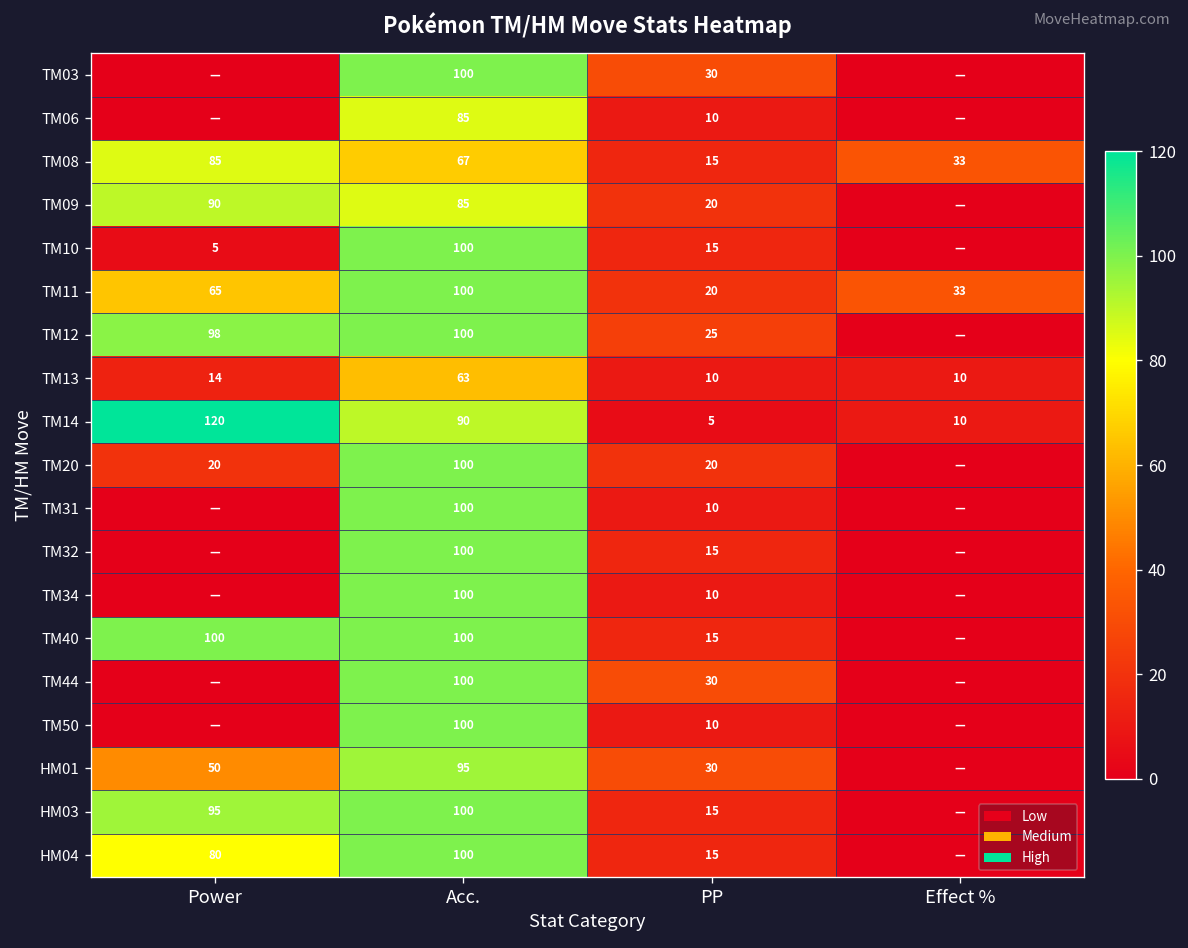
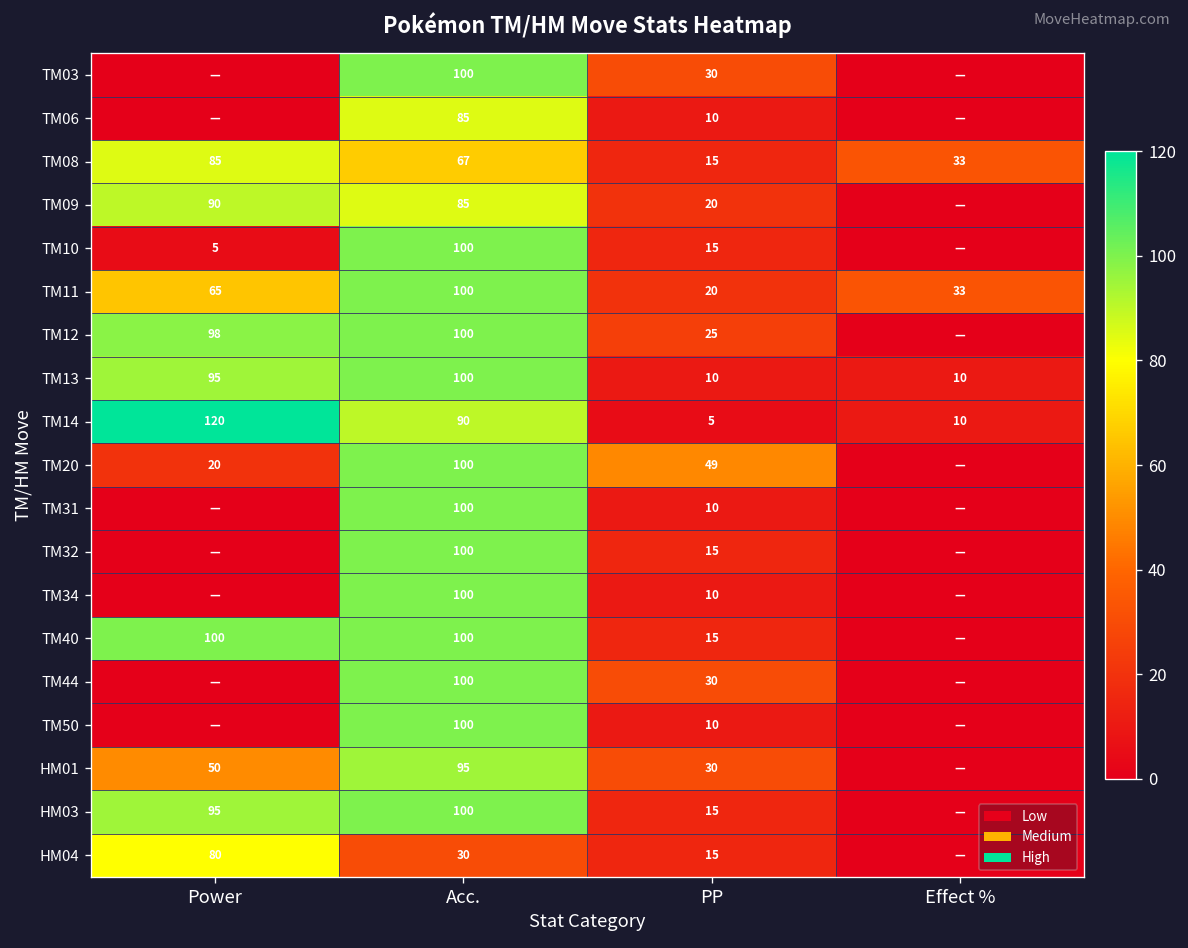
TM13, Power: 14 -> 95
TM13, Acc.: 63 -> 100
TM20, PP: 20 -> 49
HM04, Acc.: 100 -> 30
